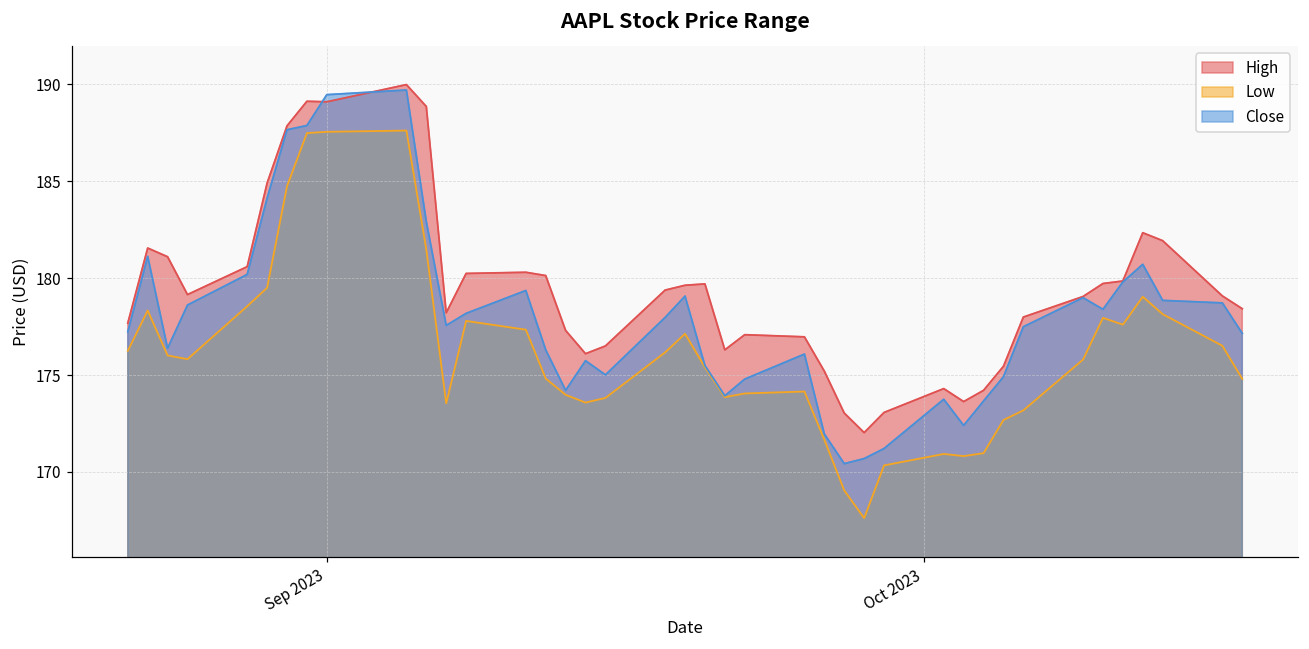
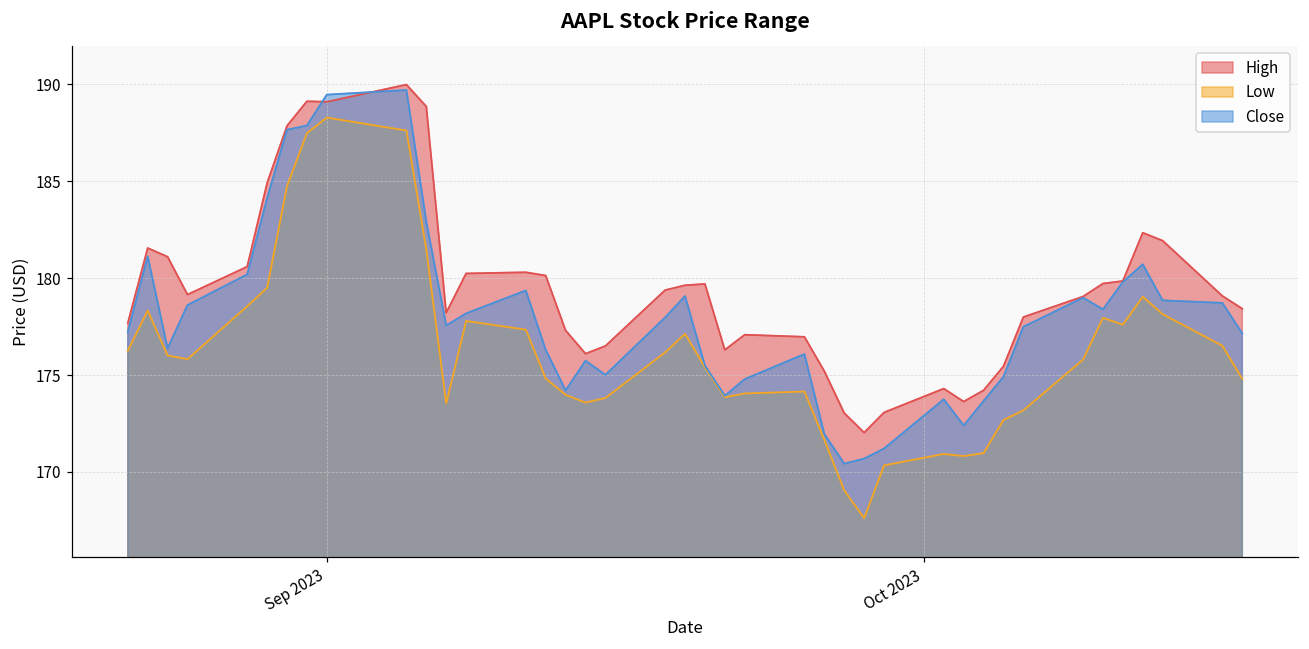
Low, Sep 2023: 187.5 -> 188.3
